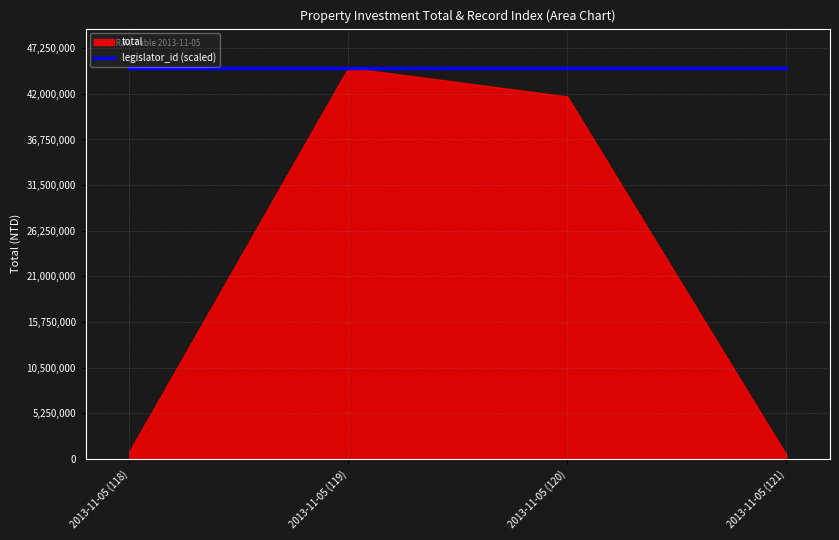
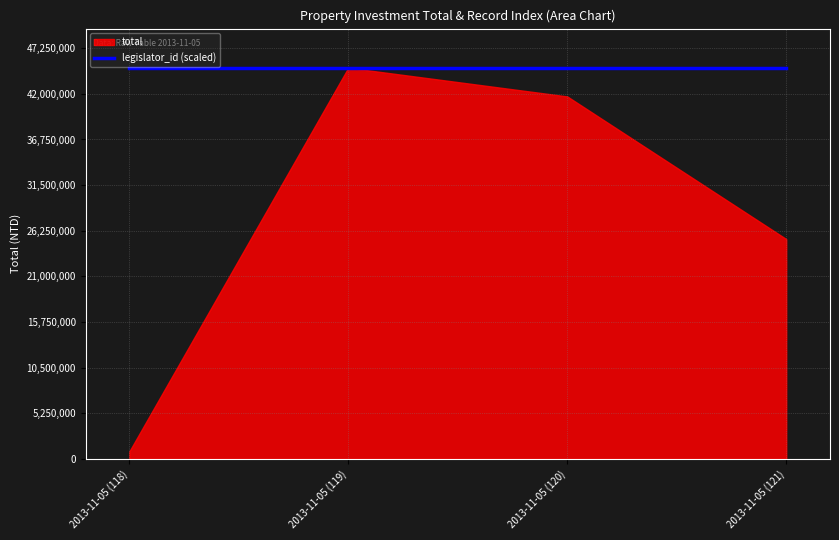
total, 2013-11-05 (121): 1,000,000 -> 25,000,000
